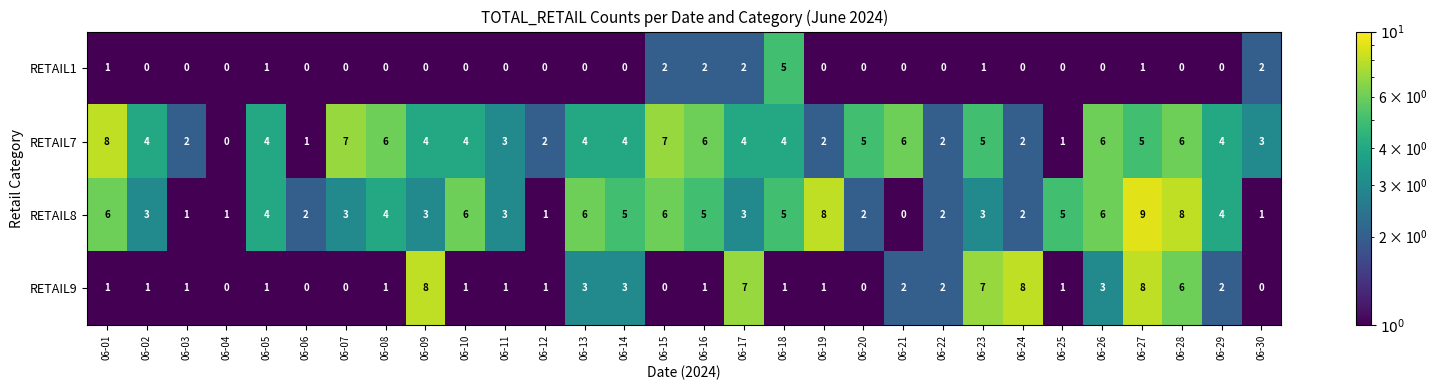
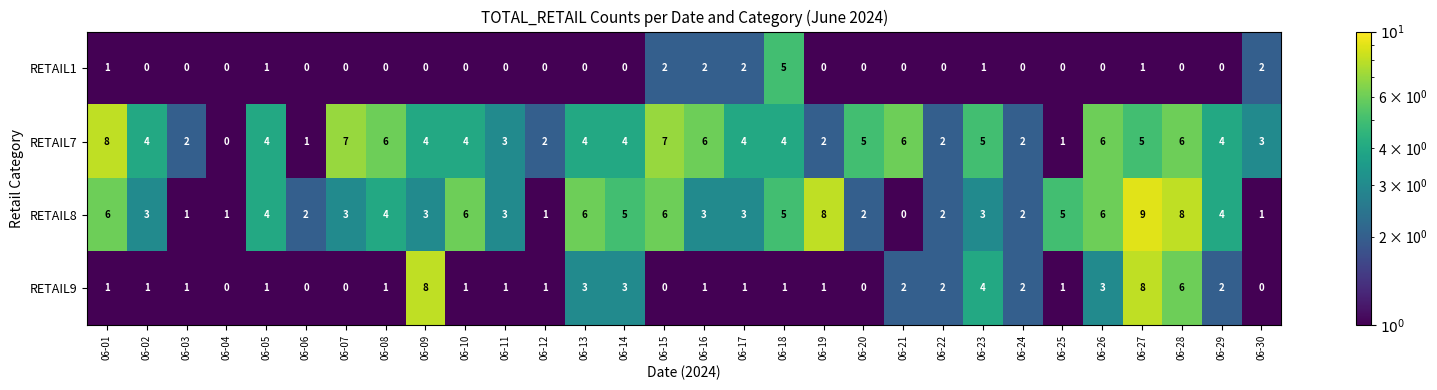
RETAIL8, 06-16: 5 -> 3
RETAIL9, 06-17: 7 -> 1
RETAIL9, 06-23: 7 -> 4
RETAIL9, 06-24: 8 -> 2
